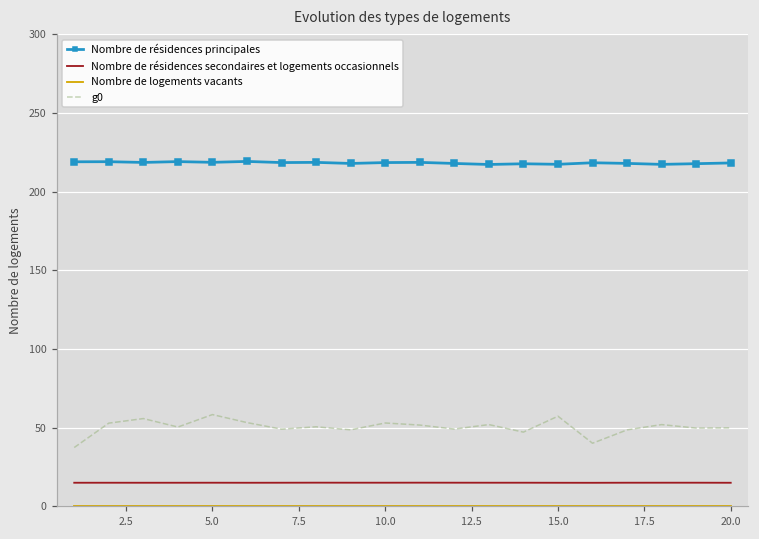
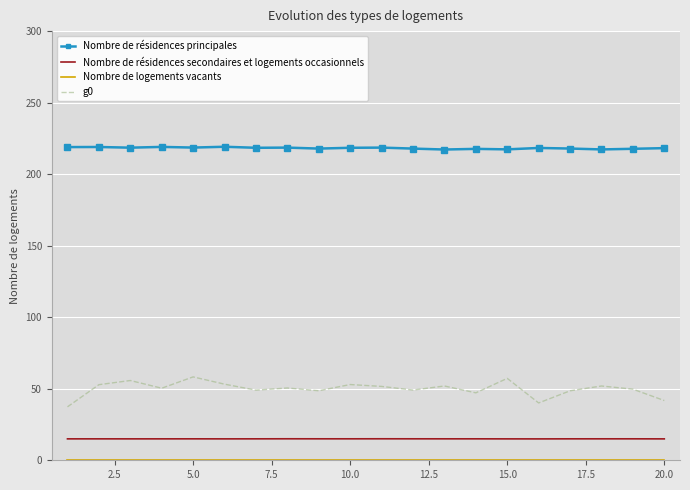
g0, 20.0: 50 -> 42
